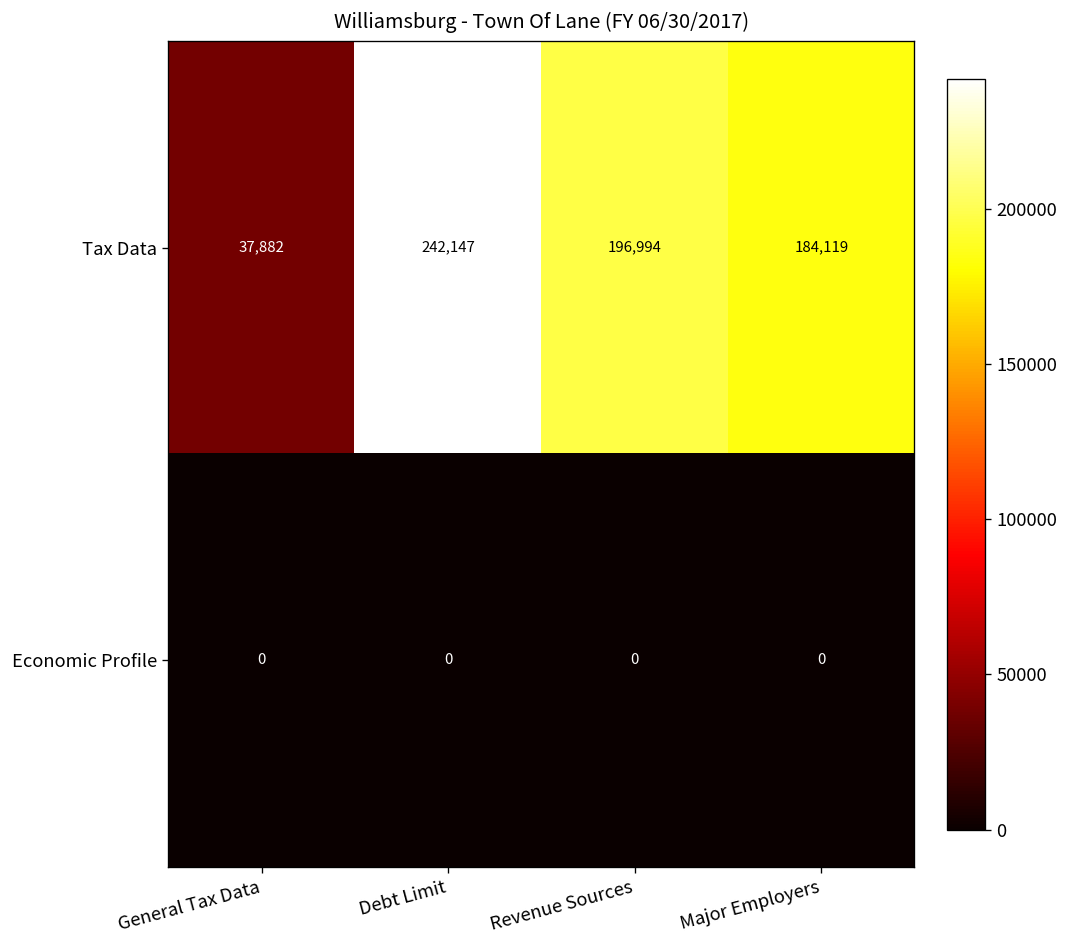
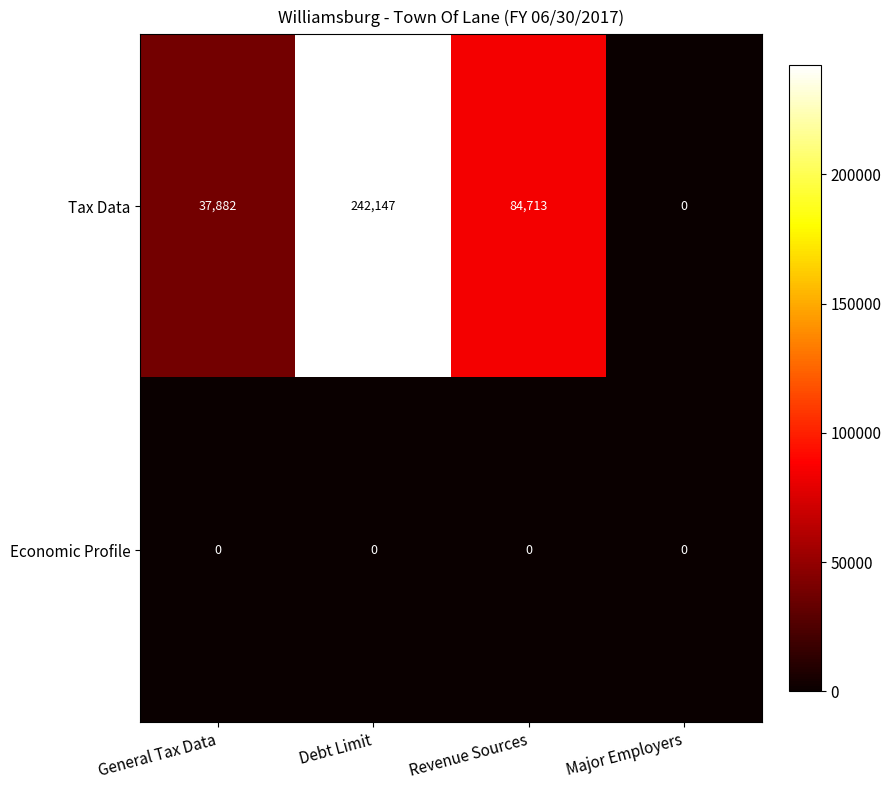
Tax Data, Revenue Sources: 196,994 -> 84,713
Tax Data, Major Employers: 184,119 -> 0
